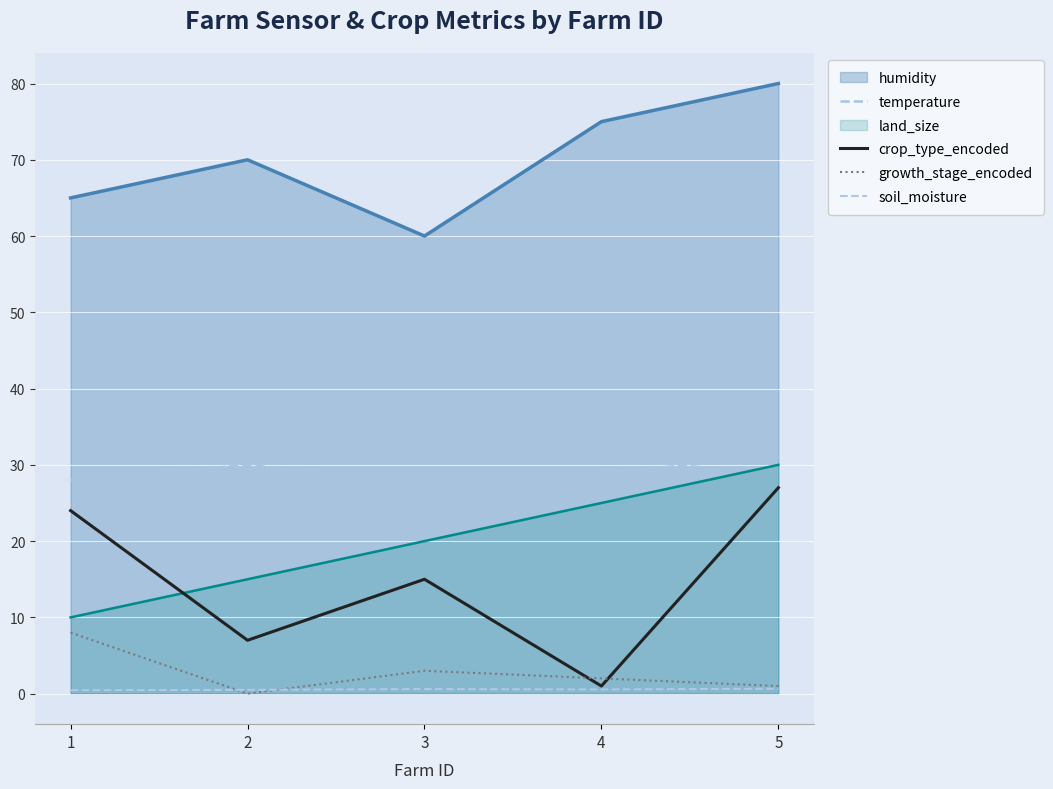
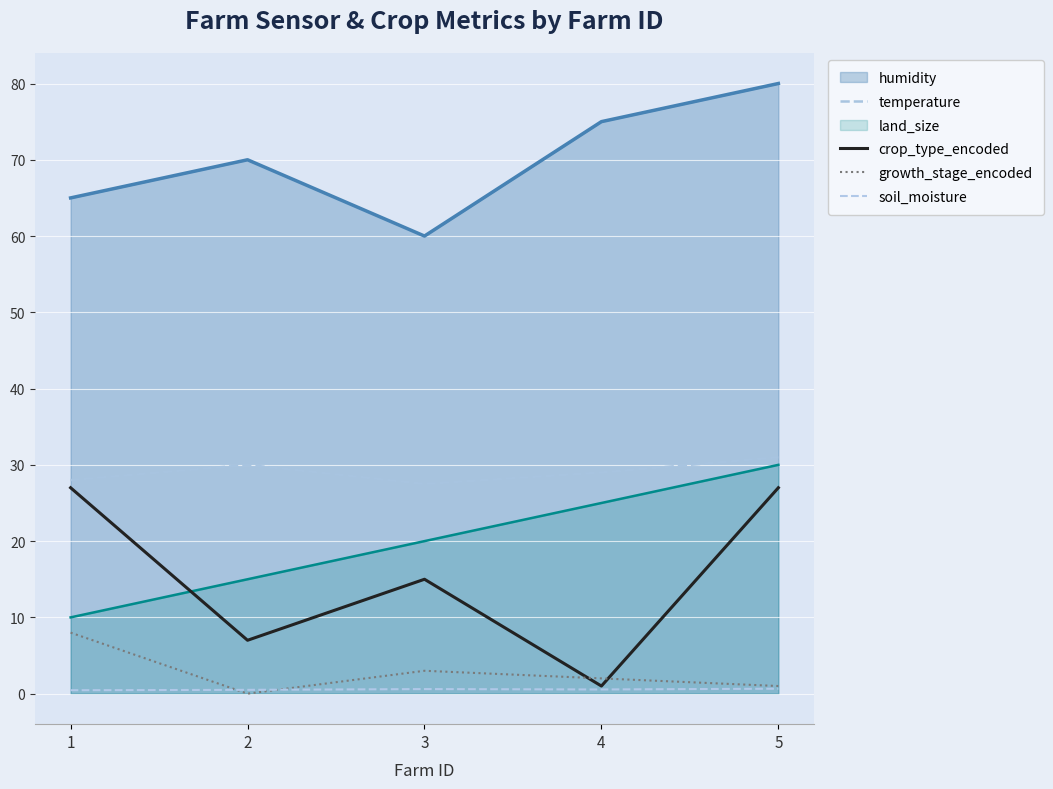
crop_type_encoded, 1: 24 -> 27
